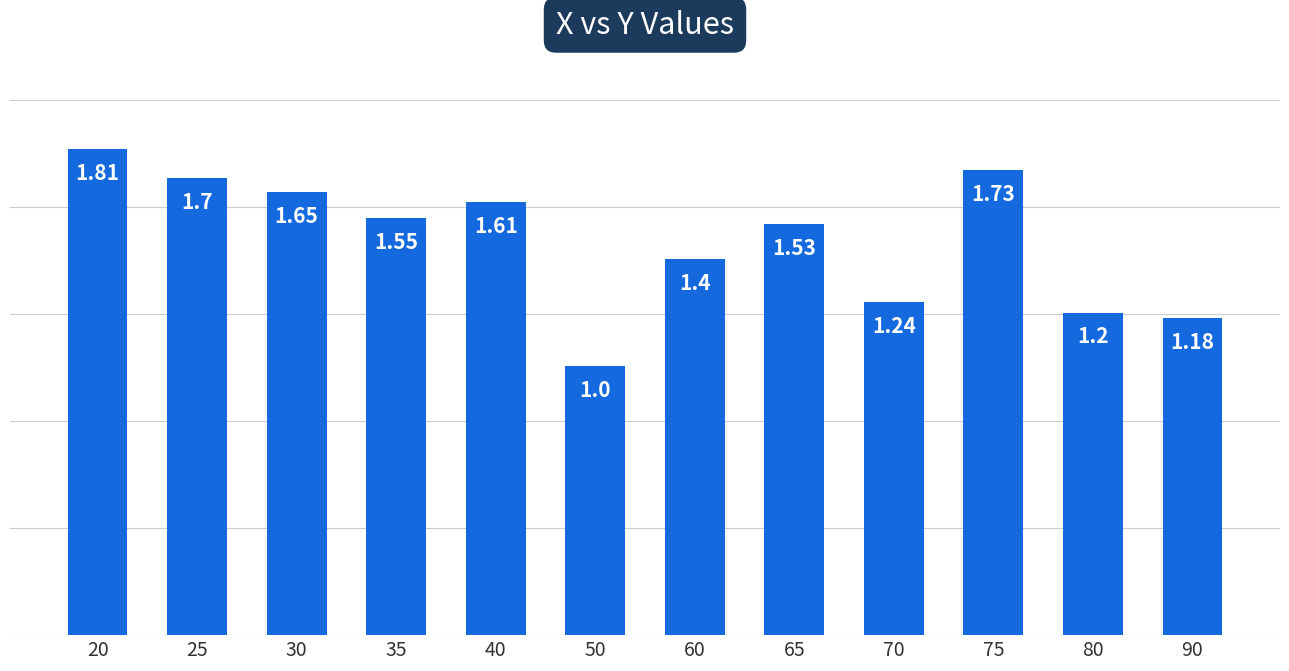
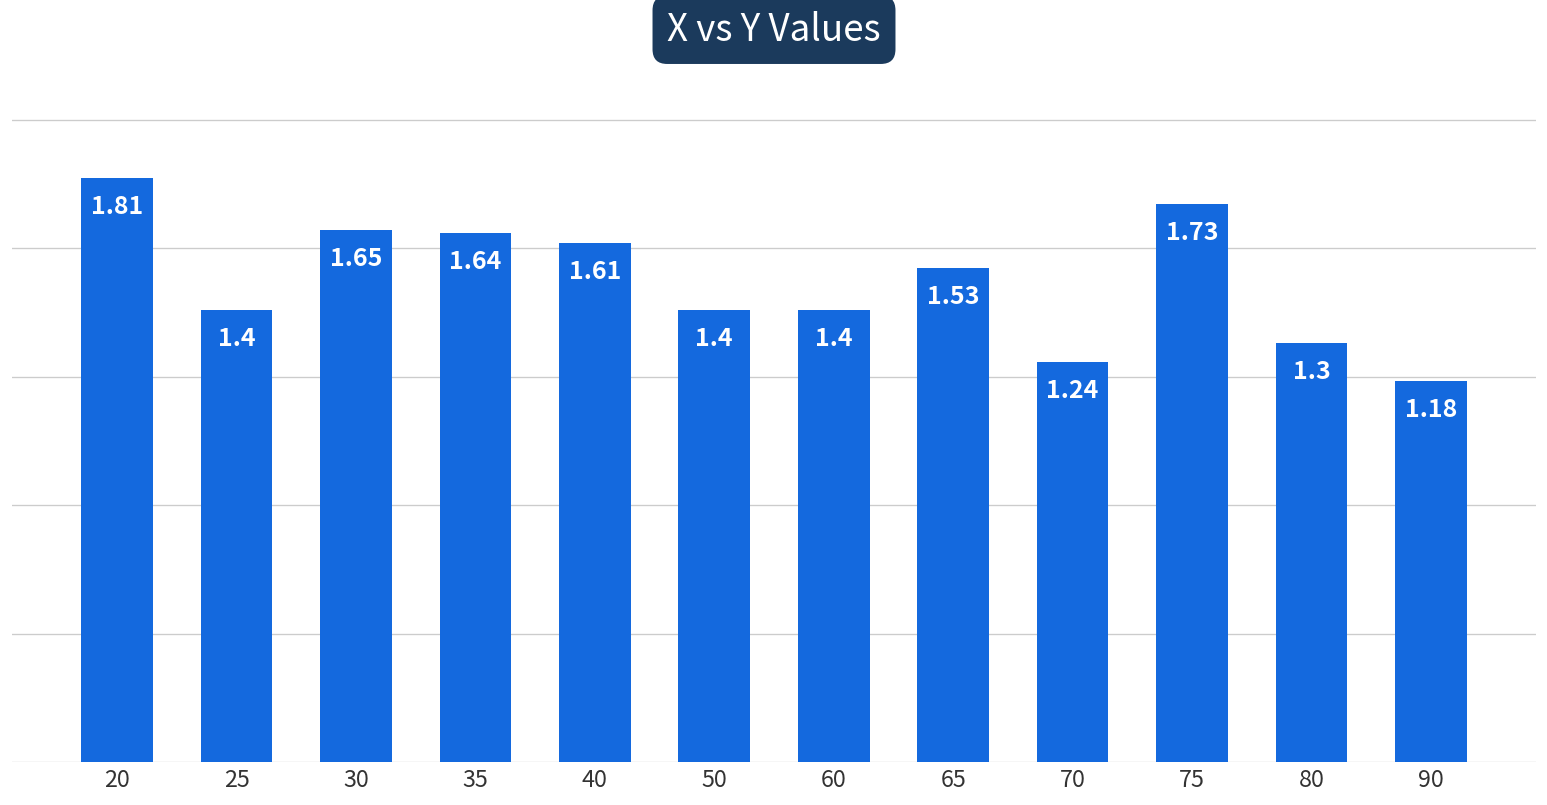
25: 1.7 -> 1.4
35: 1.55 -> 1.64
50: 1.0 -> 1.4
80: 1.2 -> 1.3
